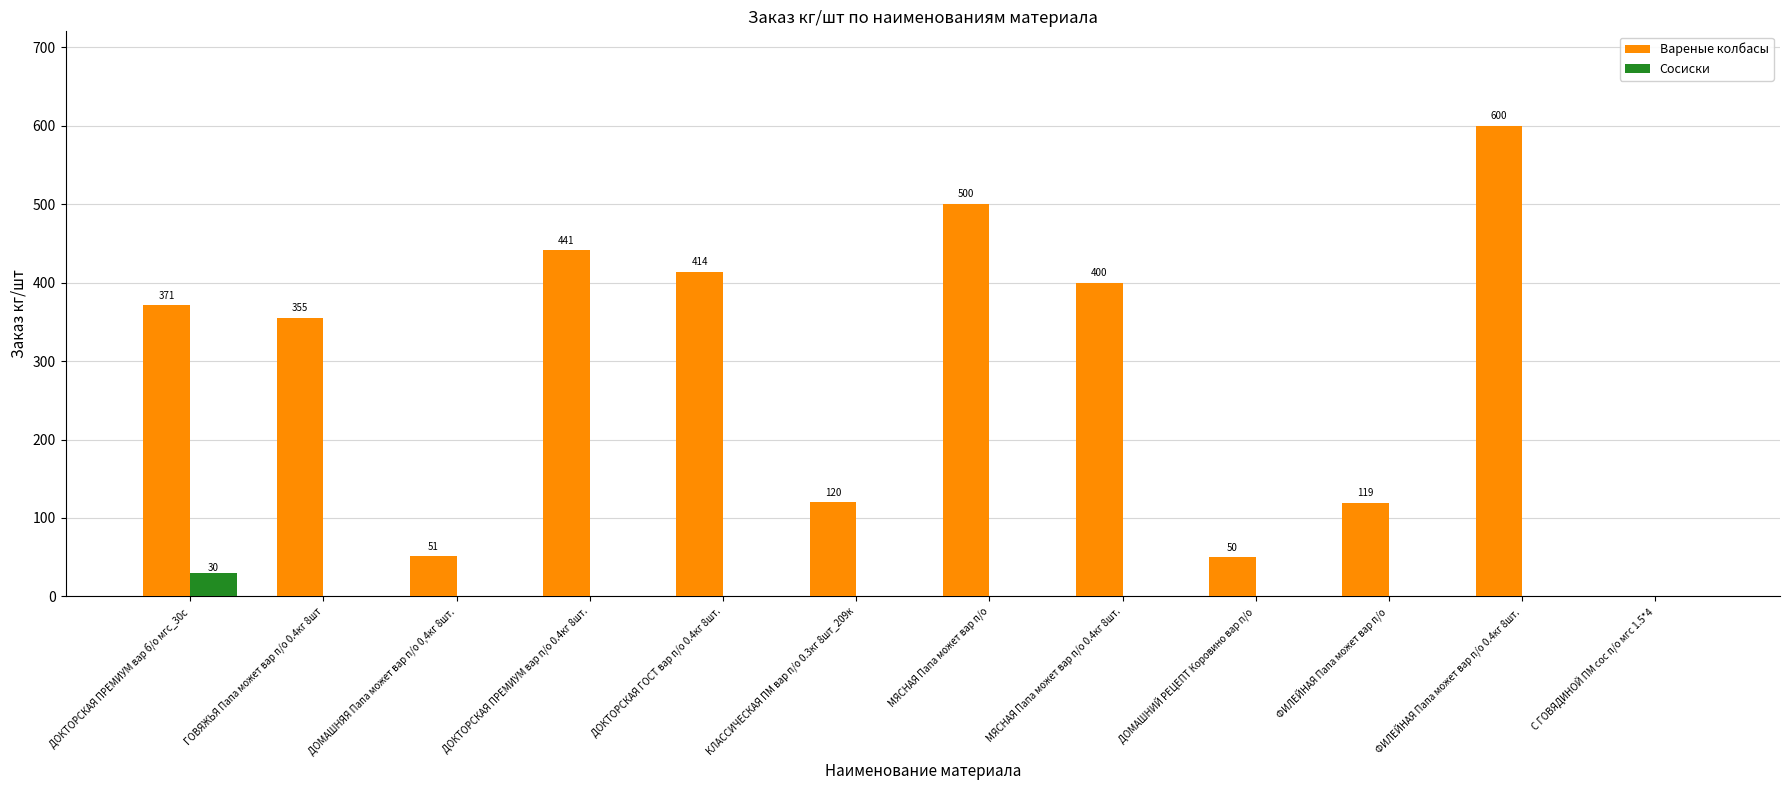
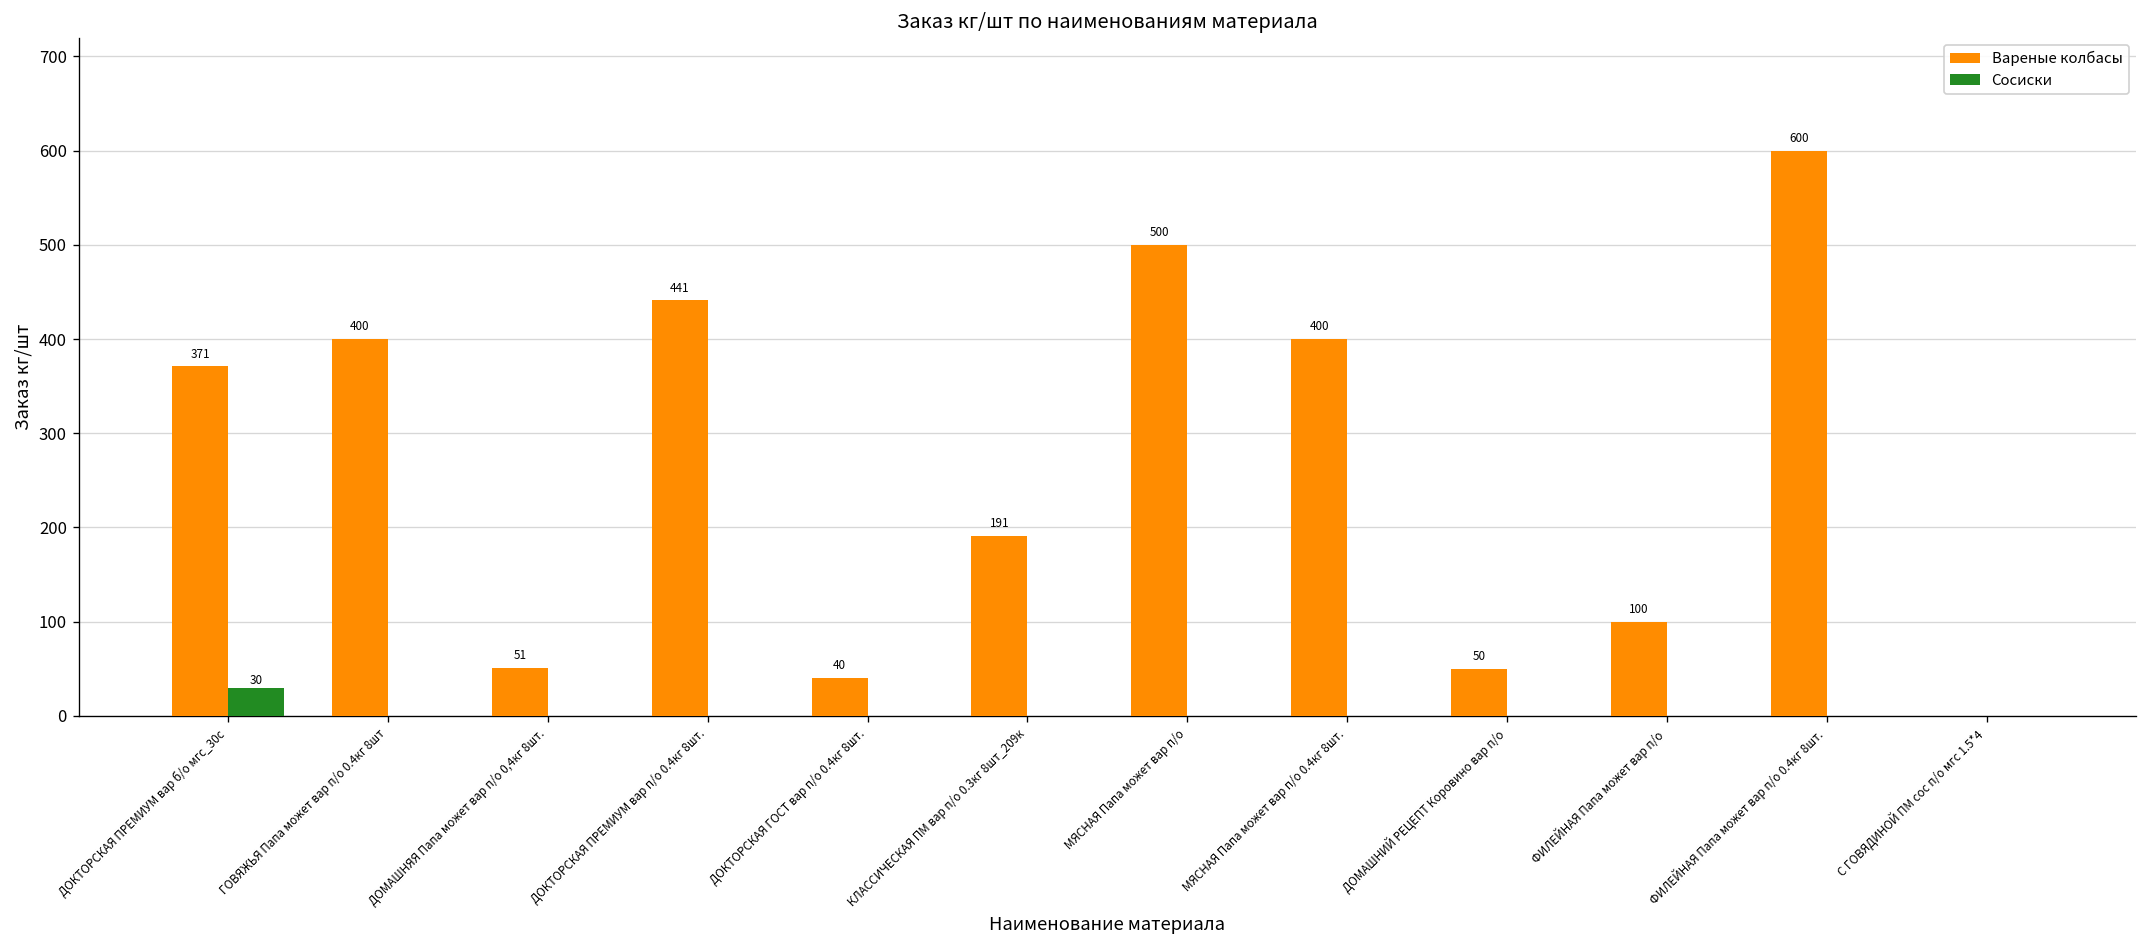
Вареные колбасы, ГОВЯЖЬЯ Папа может вар п/о 0.4кг 8шт: 355 -> 400
Вареные колбасы, ДОКТОРСКАЯ ГОСТ вар п/о 0.4кг 8шт.: 414 -> 40
Вареные колбасы, КЛАССИЧЕСКАЯ ПМ вар п/о 0.3кг 8шт_209к: 120 -> 191
Вареные колбасы, ФИЛЕЙНАЯ Папа может вар п/о: 119 -> 100
